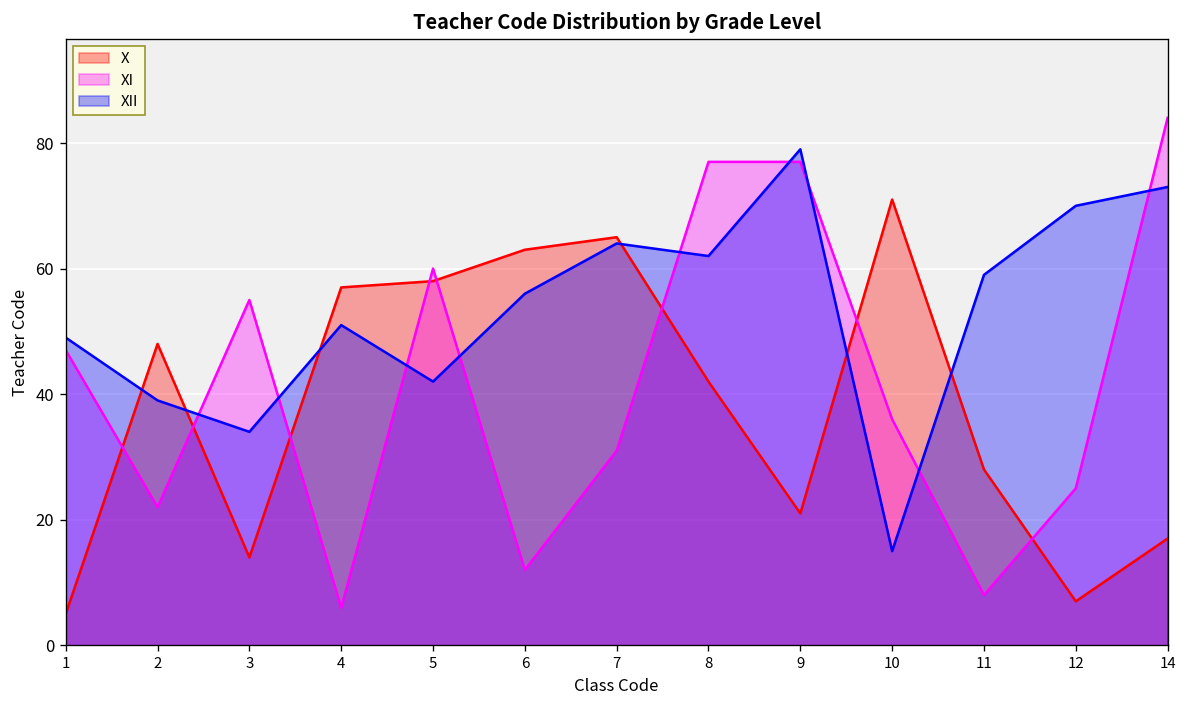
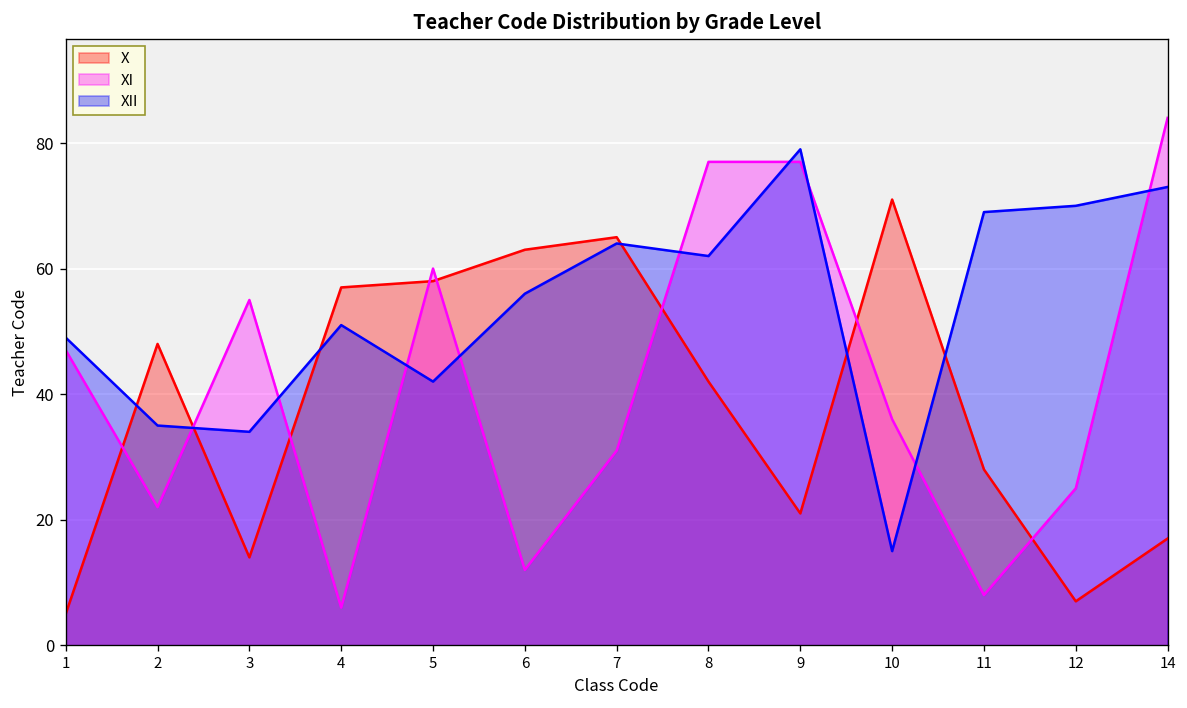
XII, 2: 39 -> 35
XII, 11: 59 -> 69
